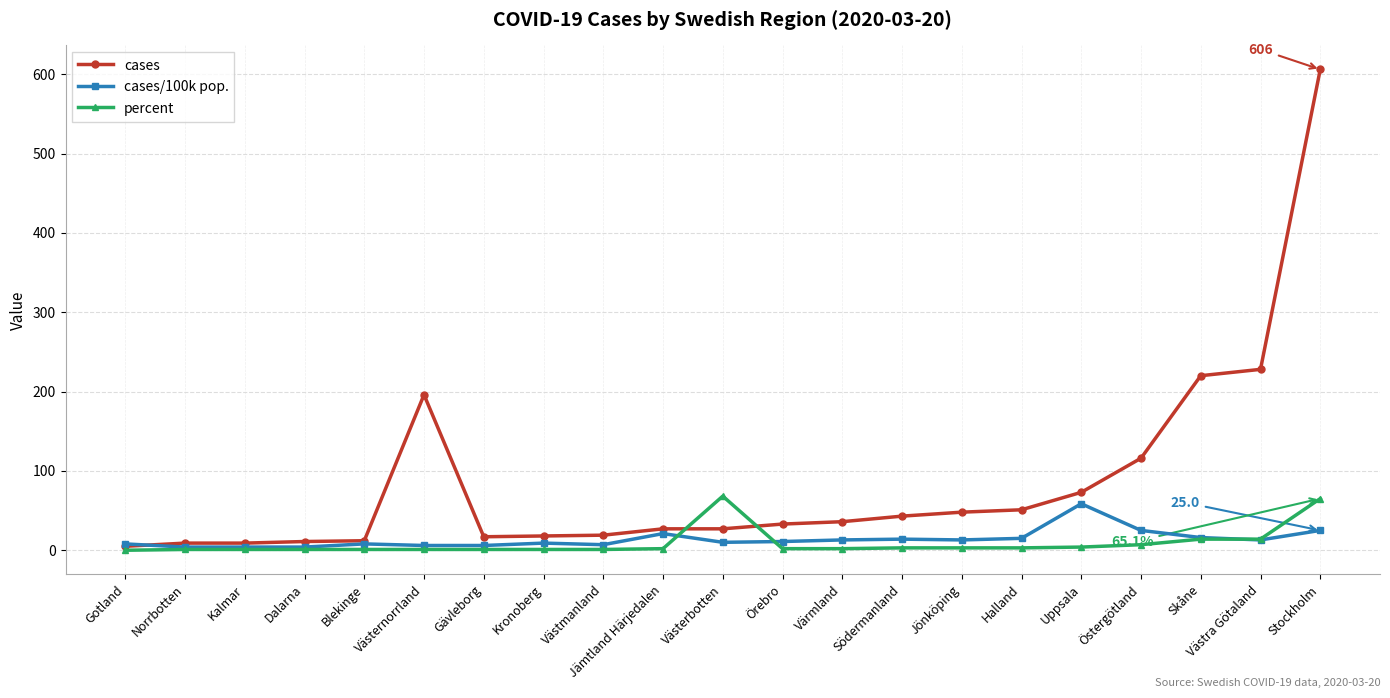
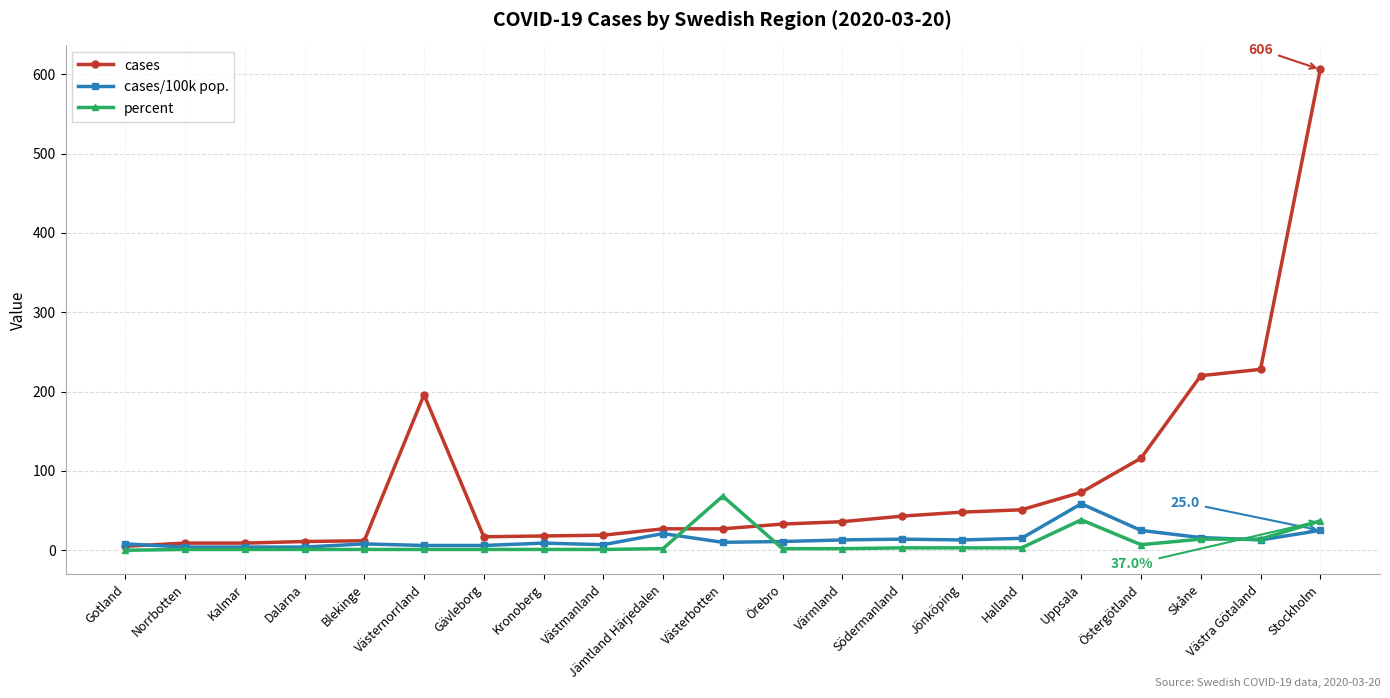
percent, Uppsala: 0 -> 40
percent, Stockholm: 65.1% -> 37.0%
